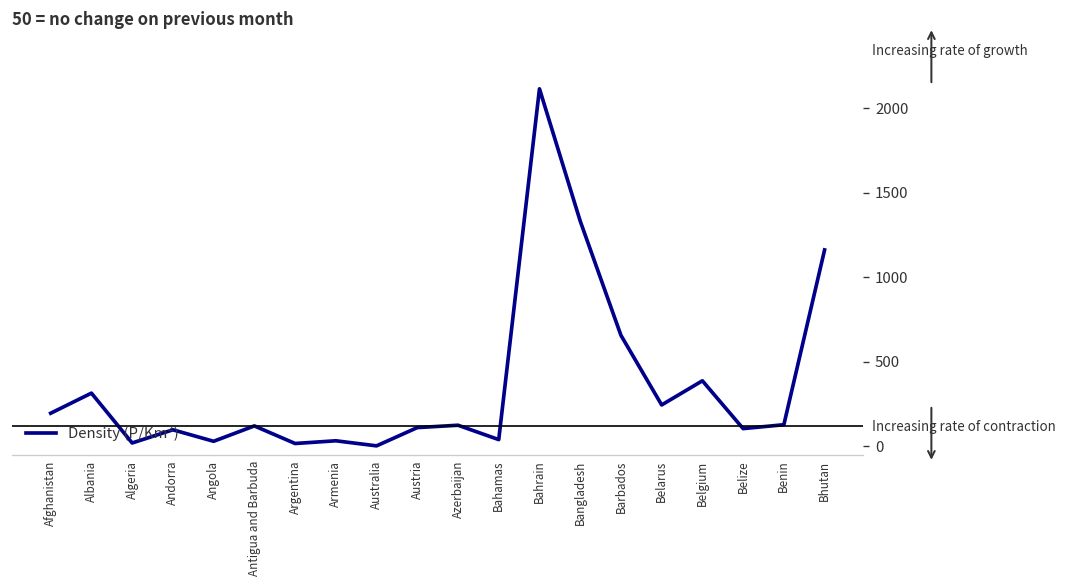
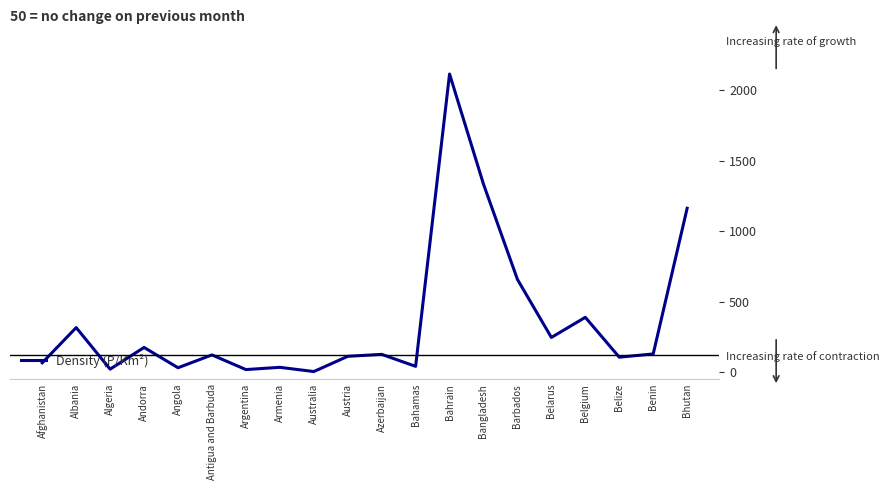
Afghanistan: 200 -> 70
Andorra: 100 -> 170
